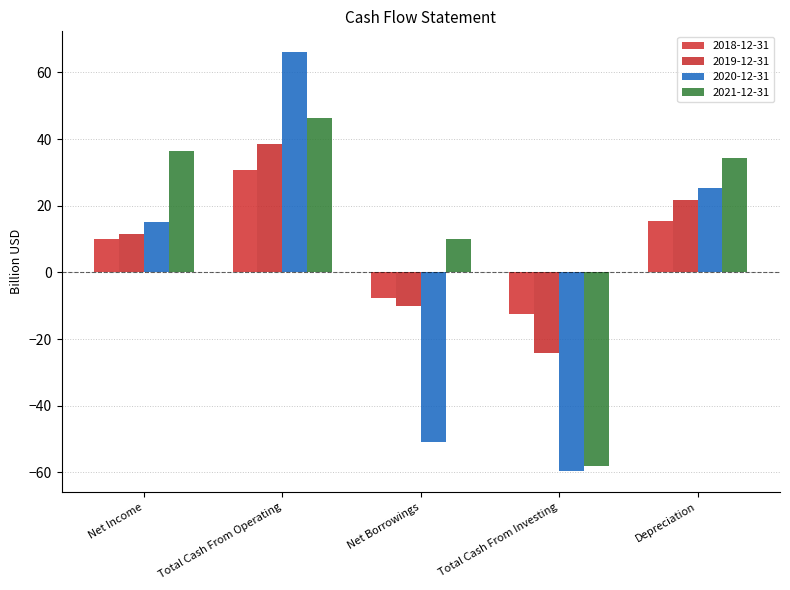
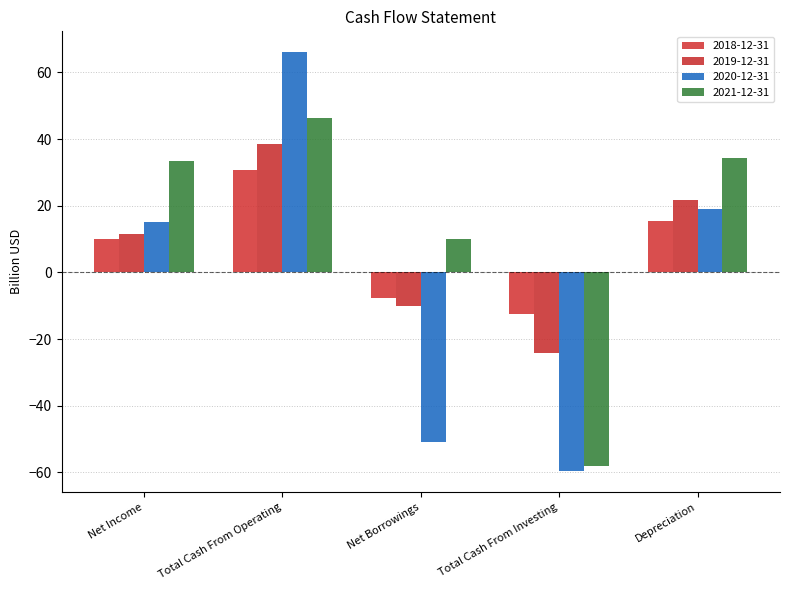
2021-12-31, Net Income: 36 -> 33
2020-12-31, Depreciation: 25 -> 19
